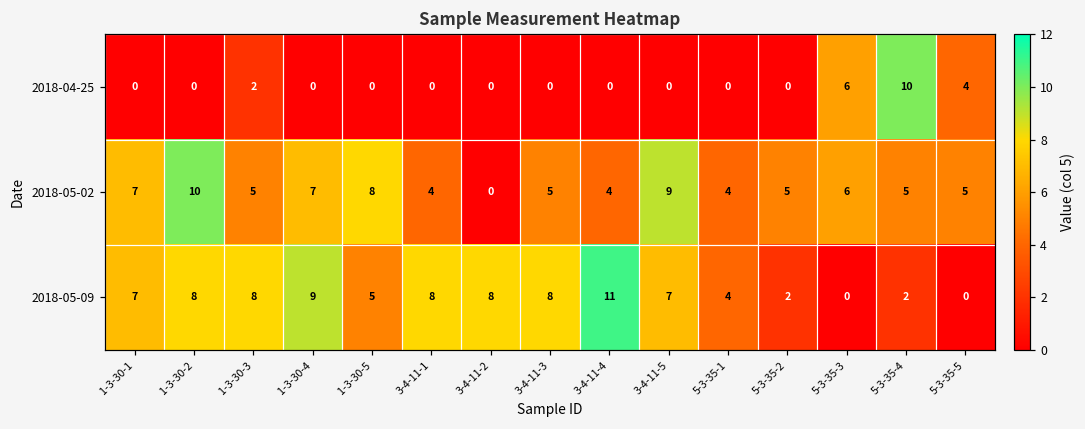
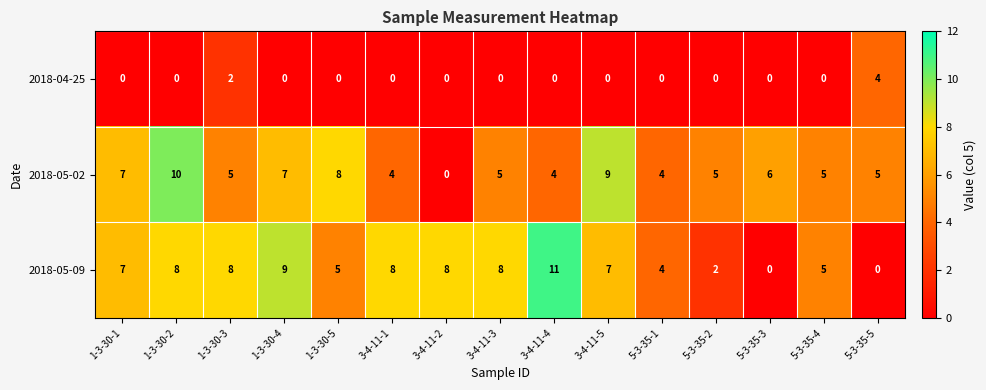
2018-04-25, 5-3-35-3: 6 -> 0
2018-04-25, 5-3-35-4: 10 -> 0
2018-05-09, 5-3-35-4: 2 -> 5
